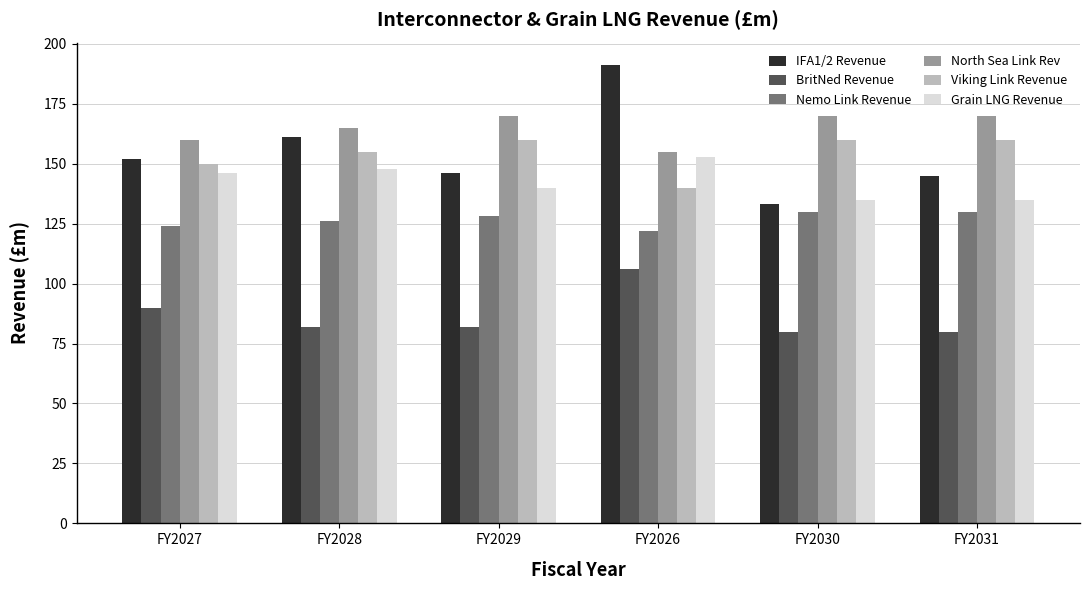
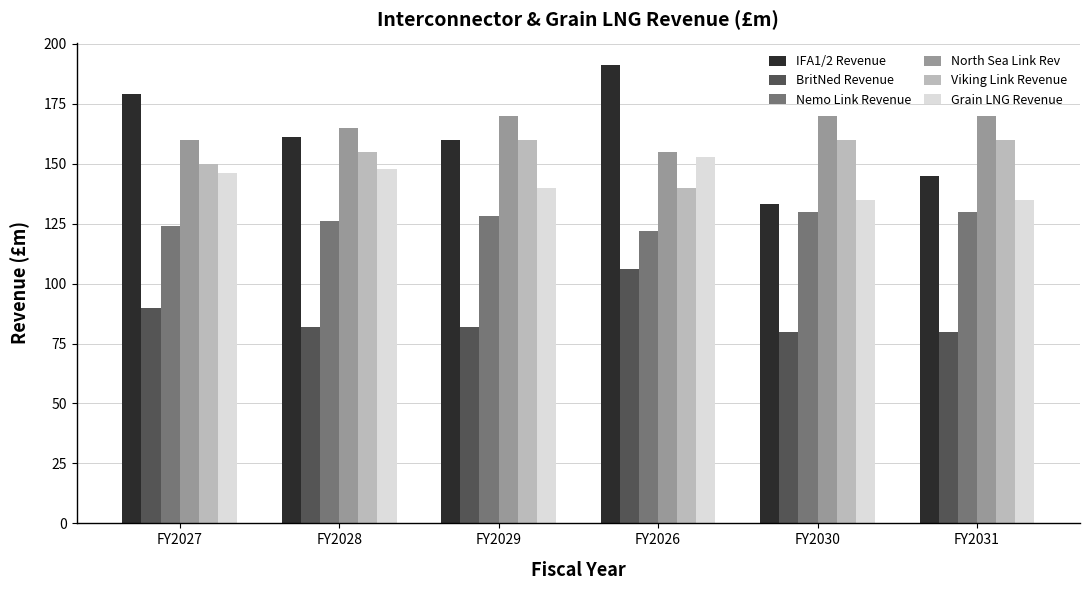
IFA1/2 Revenue, FY2027: 152 -> 179
IFA1/2 Revenue, FY2029: 146 -> 160
